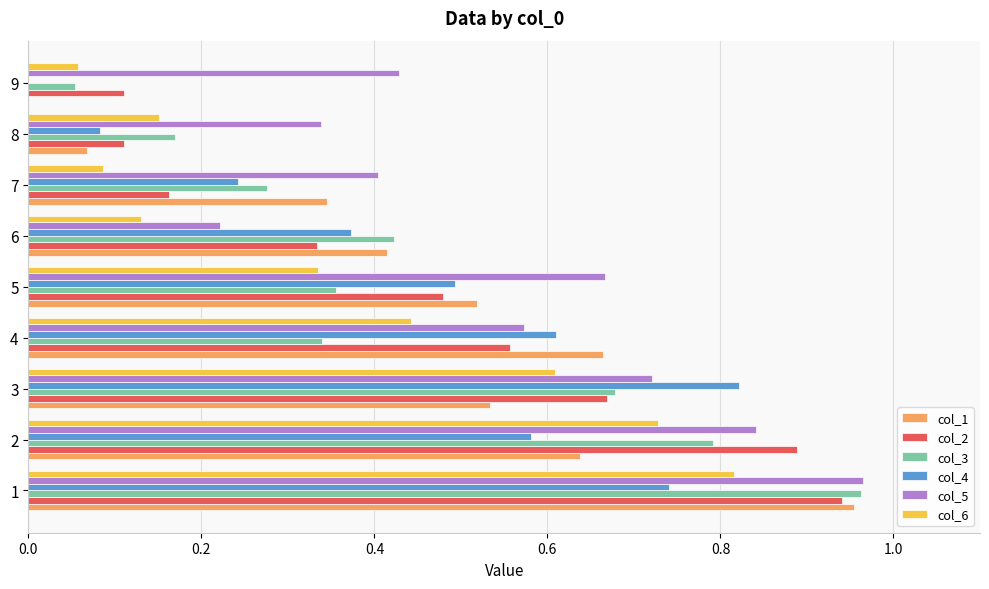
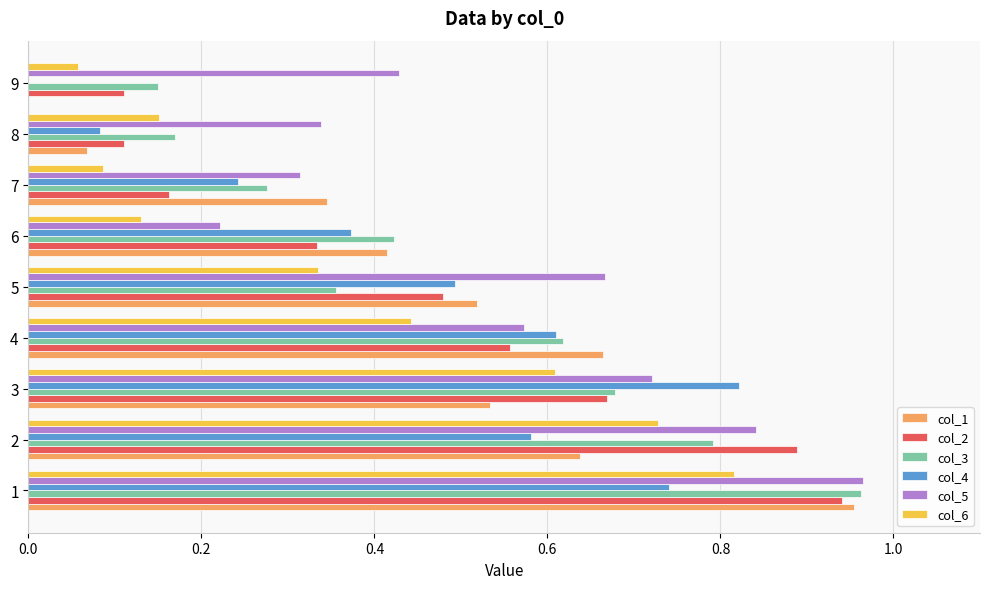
col_3, 9: 0.05 -> 0.15
col_5, 7: 0.40 -> 0.31
col_3, 4: 0.34 -> 0.62
